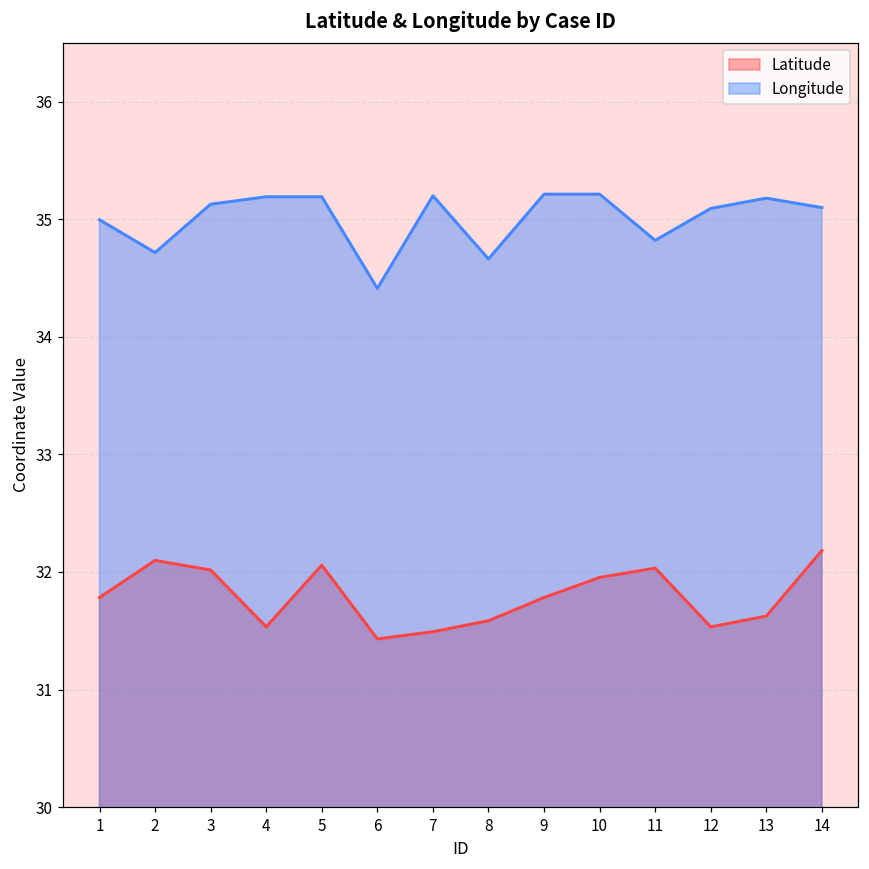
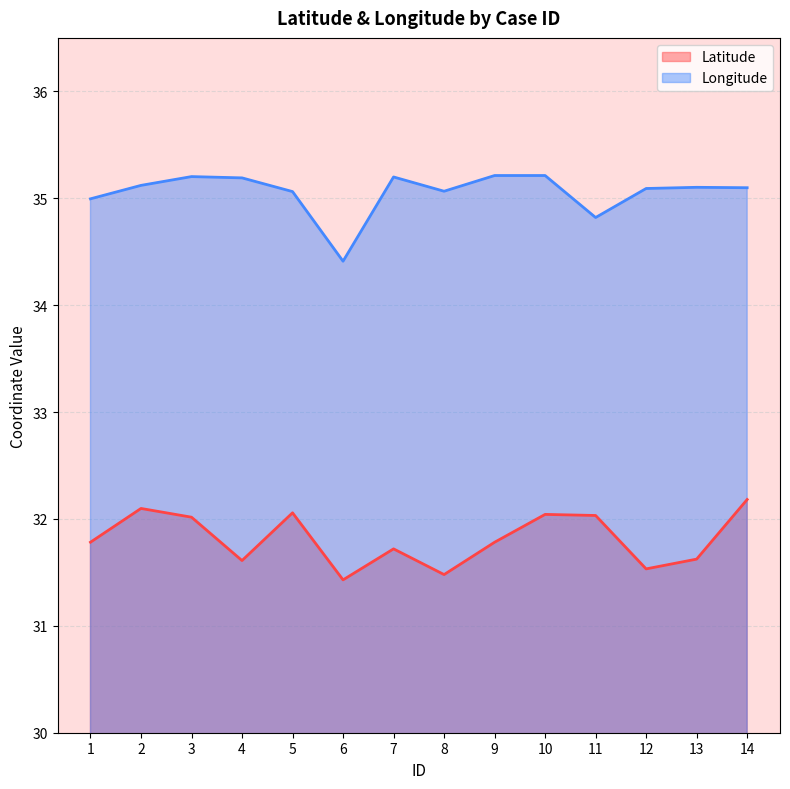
Longitude, 2: 34.72 -> 35.12
Longitude, 3: 35.13 -> 35.20
Latitude, 4: 31.53 -> 31.61
Longitude, 5: 35.19 -> 35.06
Latitude, 7: 31.49 -> 31.72
Latitude, 8: 31.58 -> 31.48
Longitude, 8: 34.66 -> 35.07
Latitude, 10: 31.95 -> 32.04
Longitude, 13: 35.18 -> 35.10
